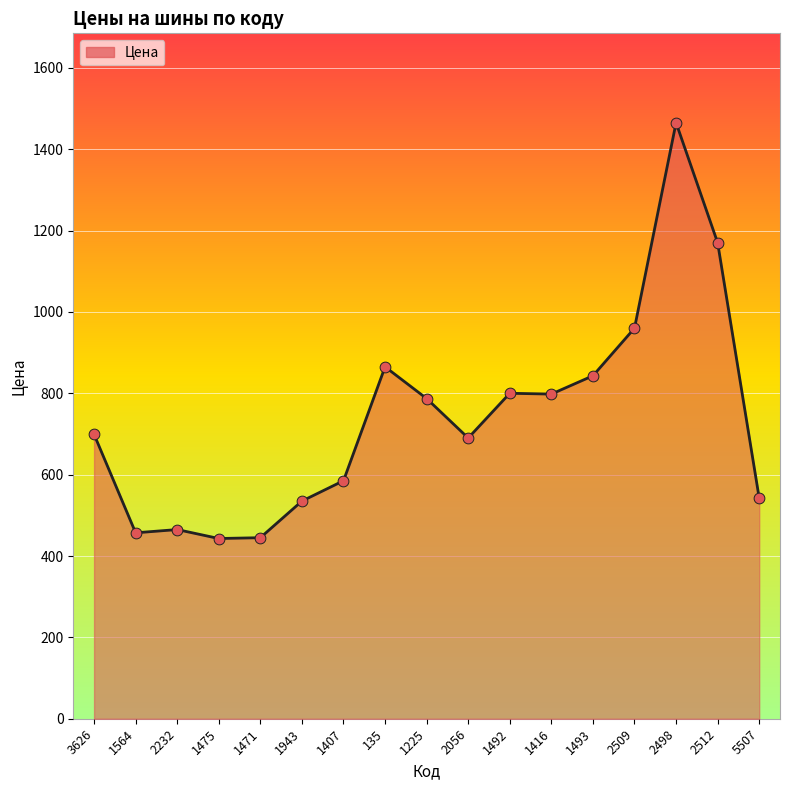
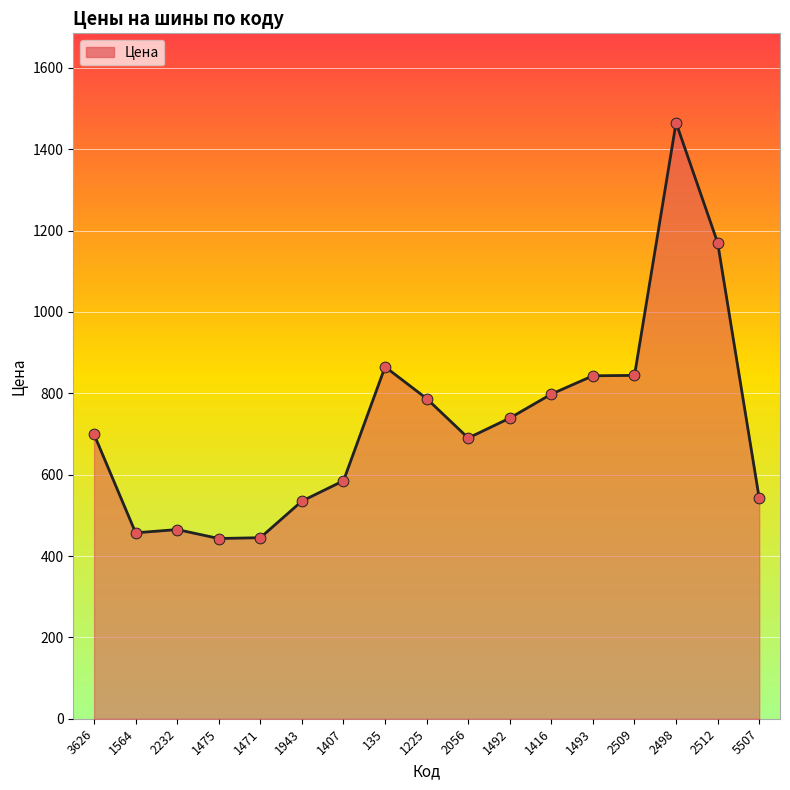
1492: 800 -> 740
2509: 960 -> 840
